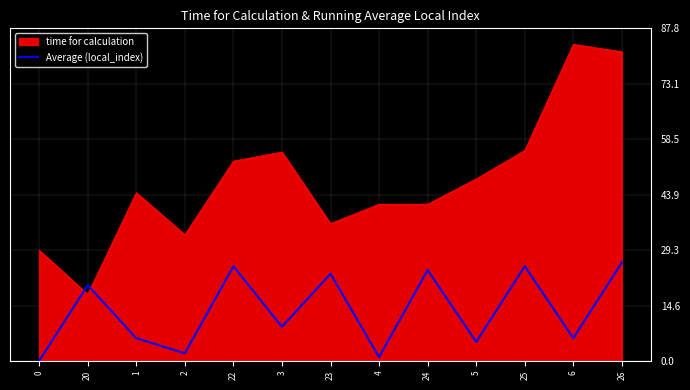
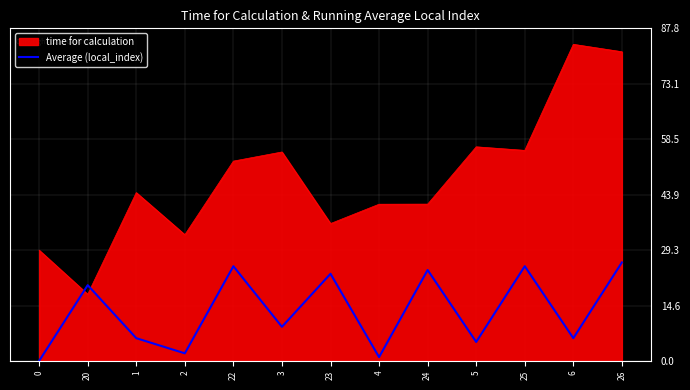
time for calculation, 5: 48 -> 57
